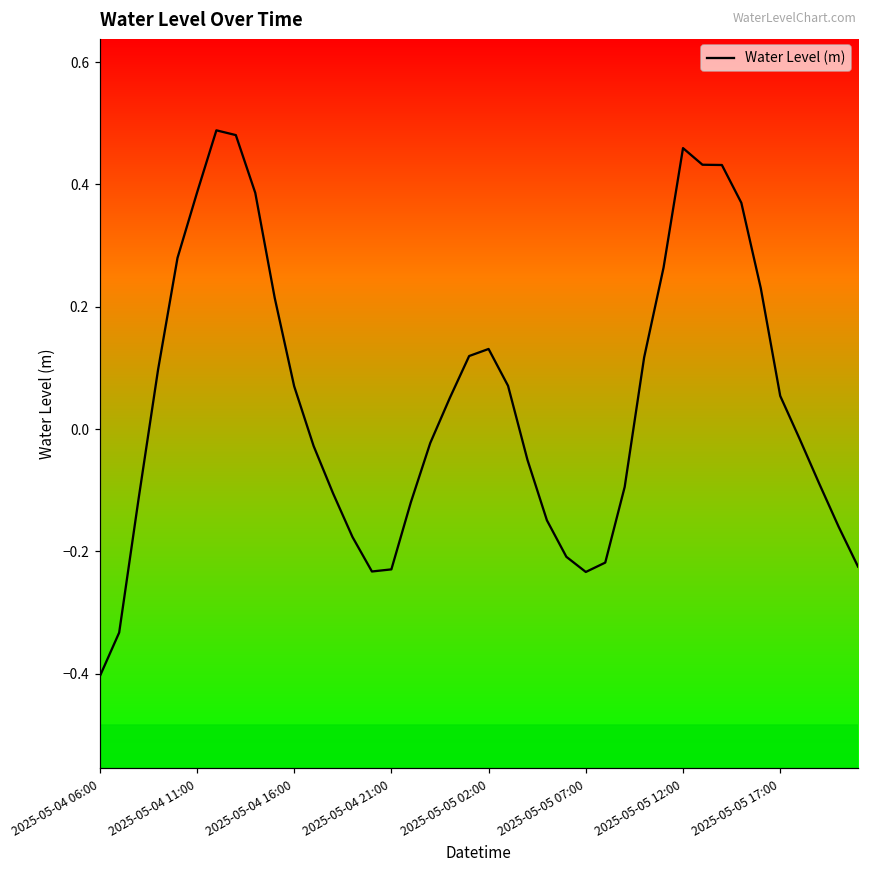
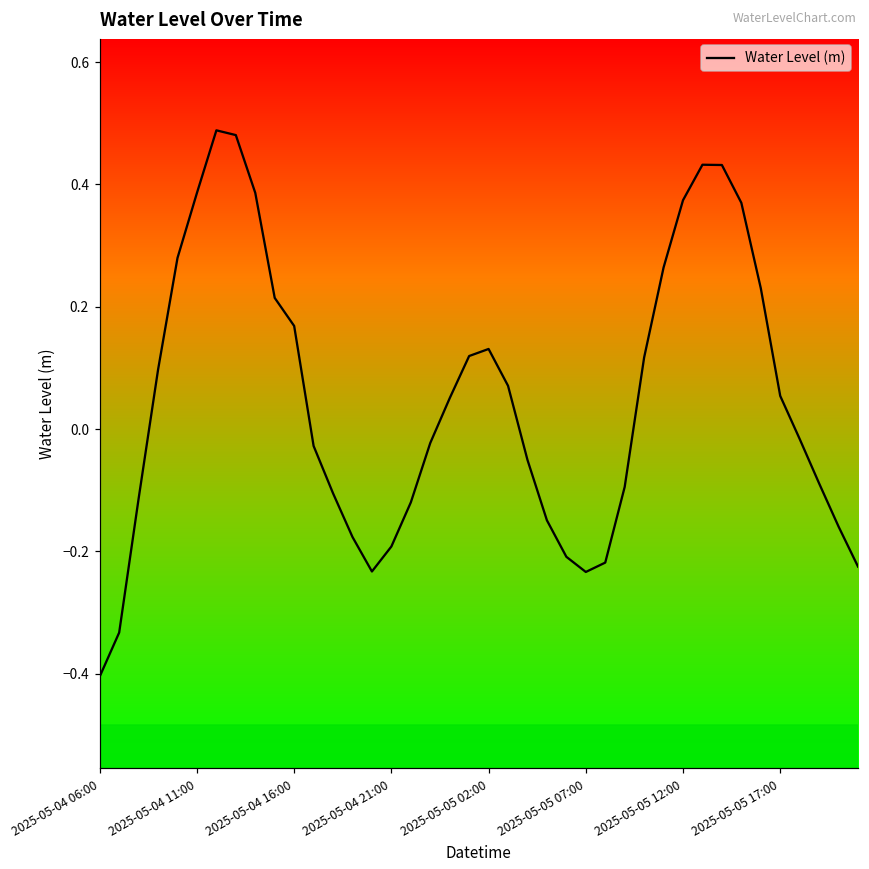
2025-05-04 16:00: 0.07 -> 0.17
2025-05-04 21:00: -0.23 -> -0.19
2025-05-05 12:00: 0.46 -> 0.37
